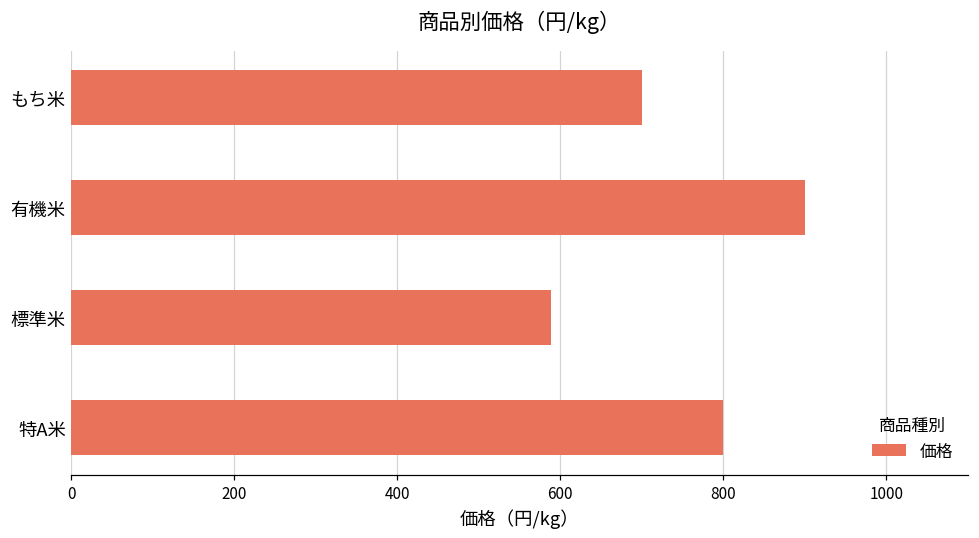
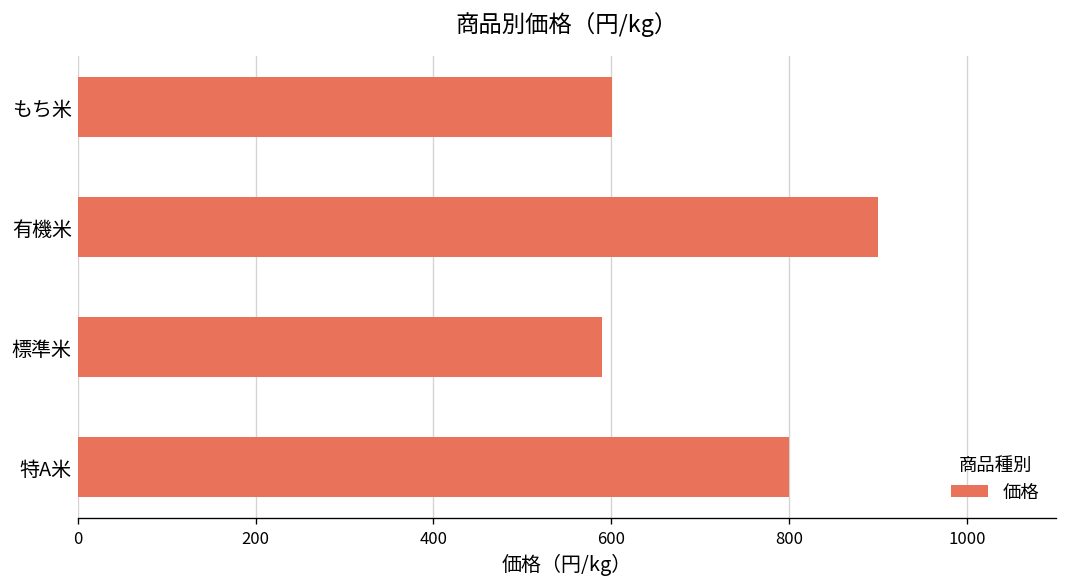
もち米: 700 -> 600
